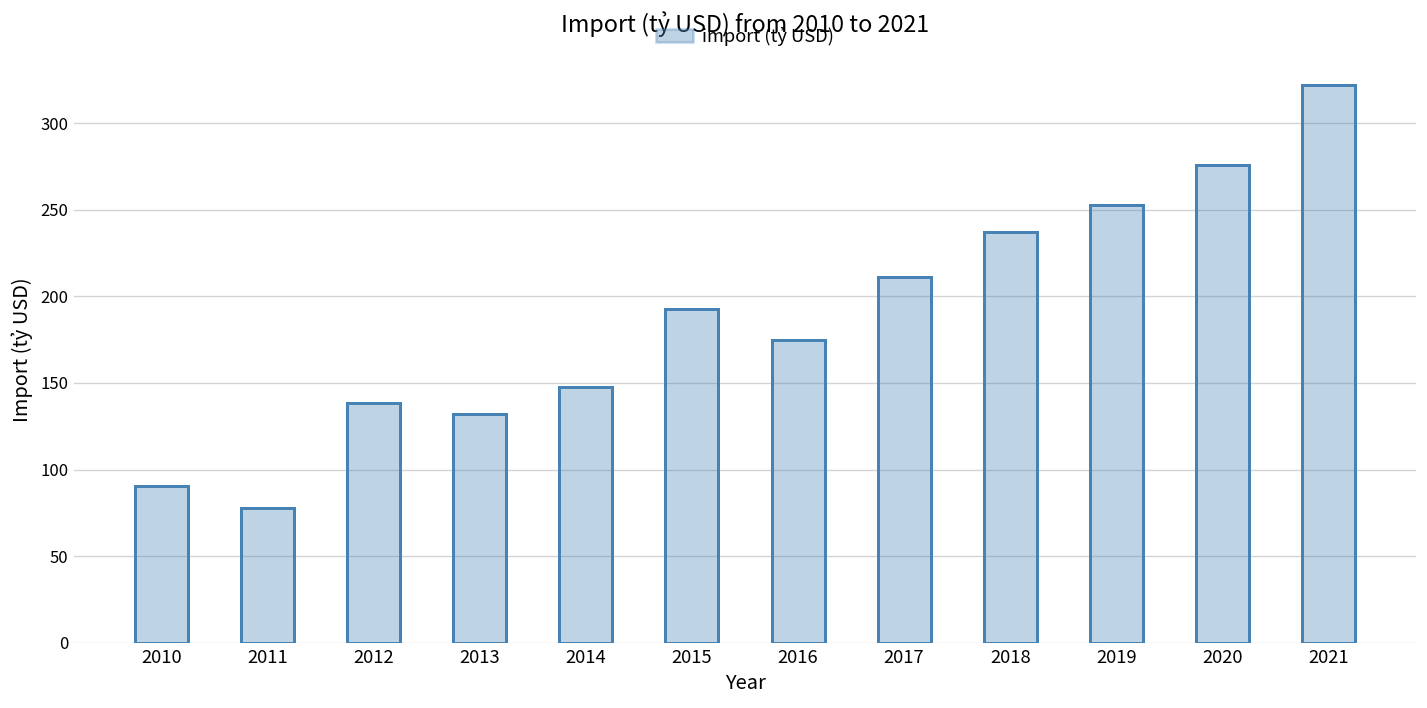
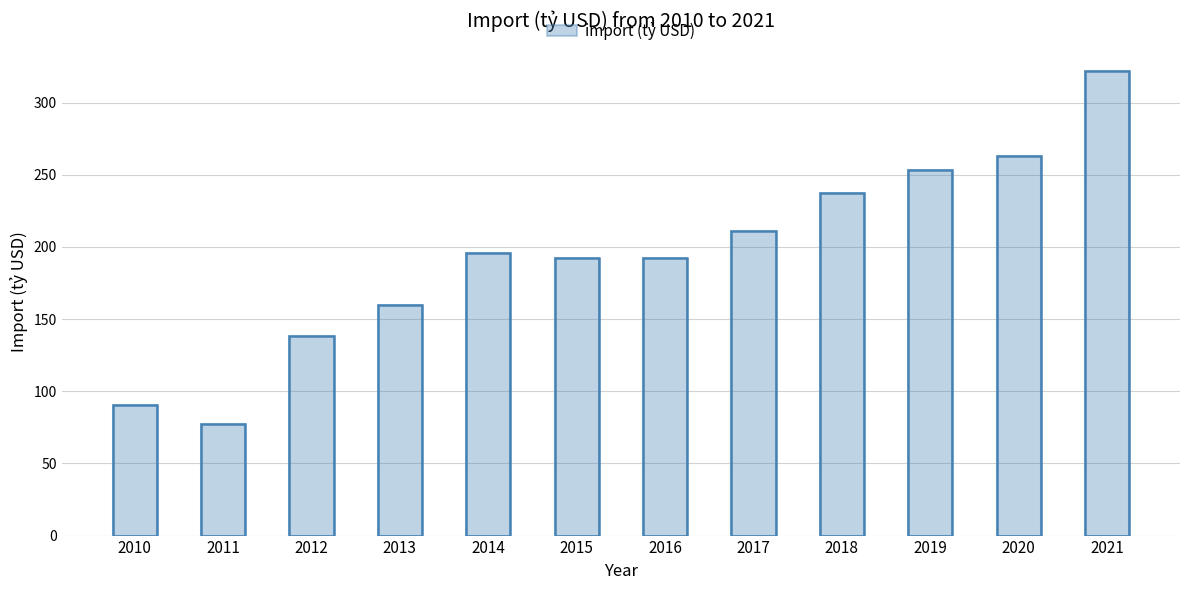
2013: 132 -> 160
2014: 148 -> 196
2016: 175 -> 192
2020: 276 -> 263
